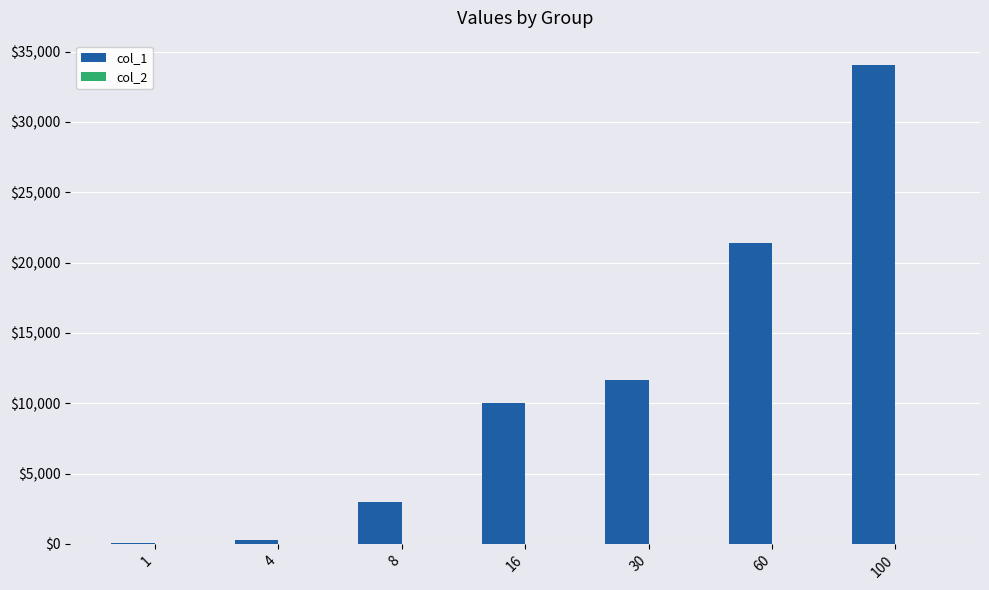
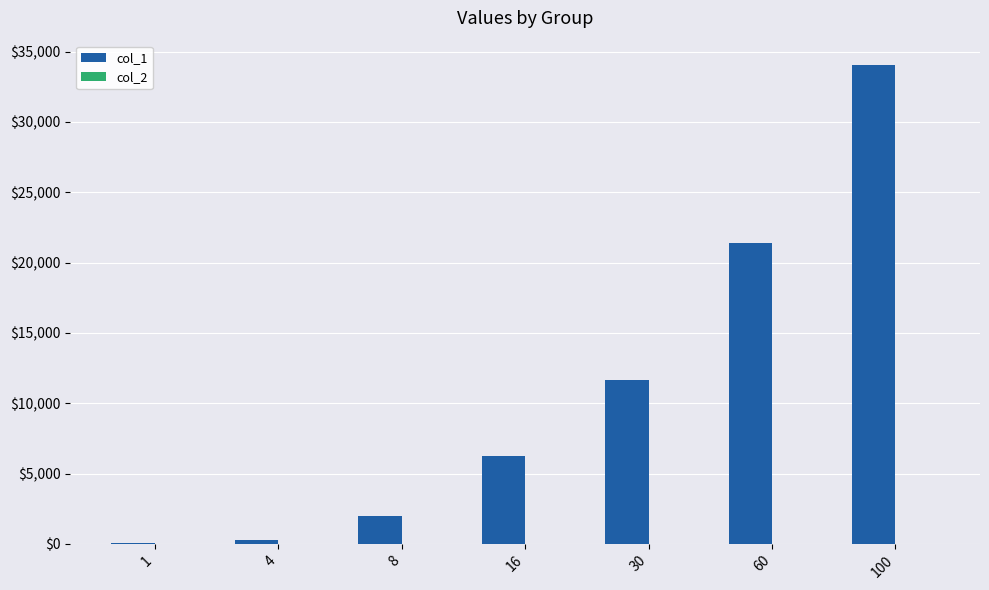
col_1, 8: $3,000 -> $2,000
col_1, 16: $10,000 -> $6,200
